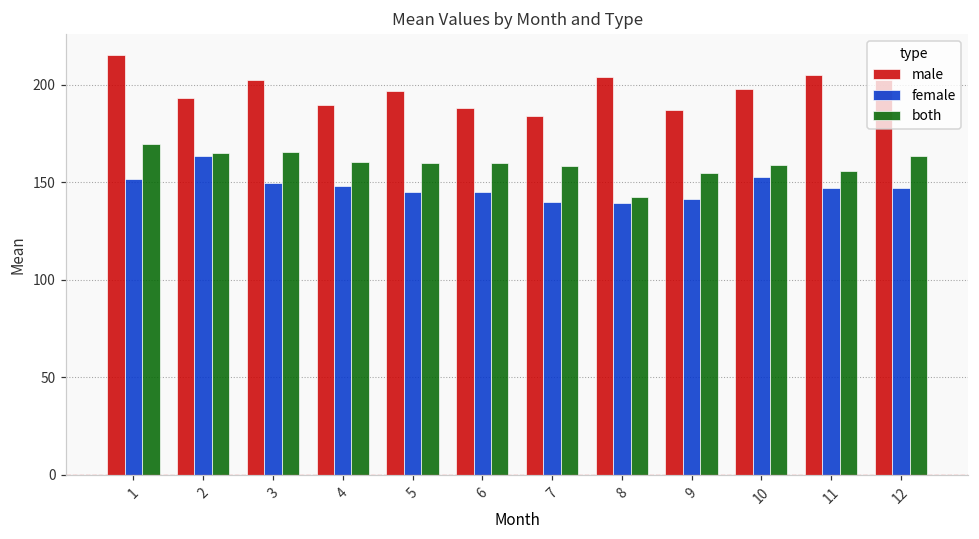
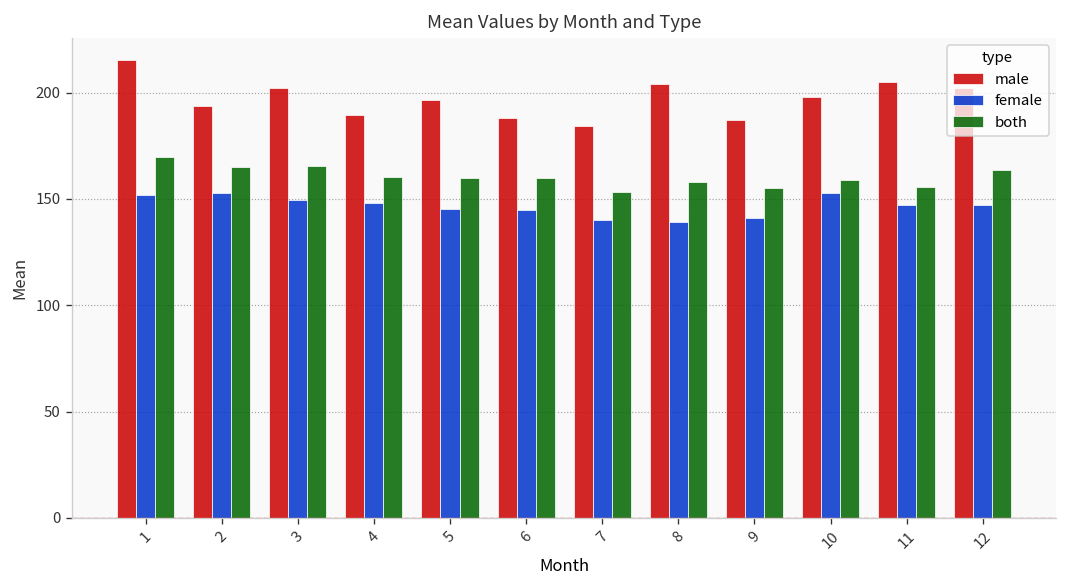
female, 2: 164 -> 153
both, 7: 159 -> 153
both, 8: 143 -> 158
